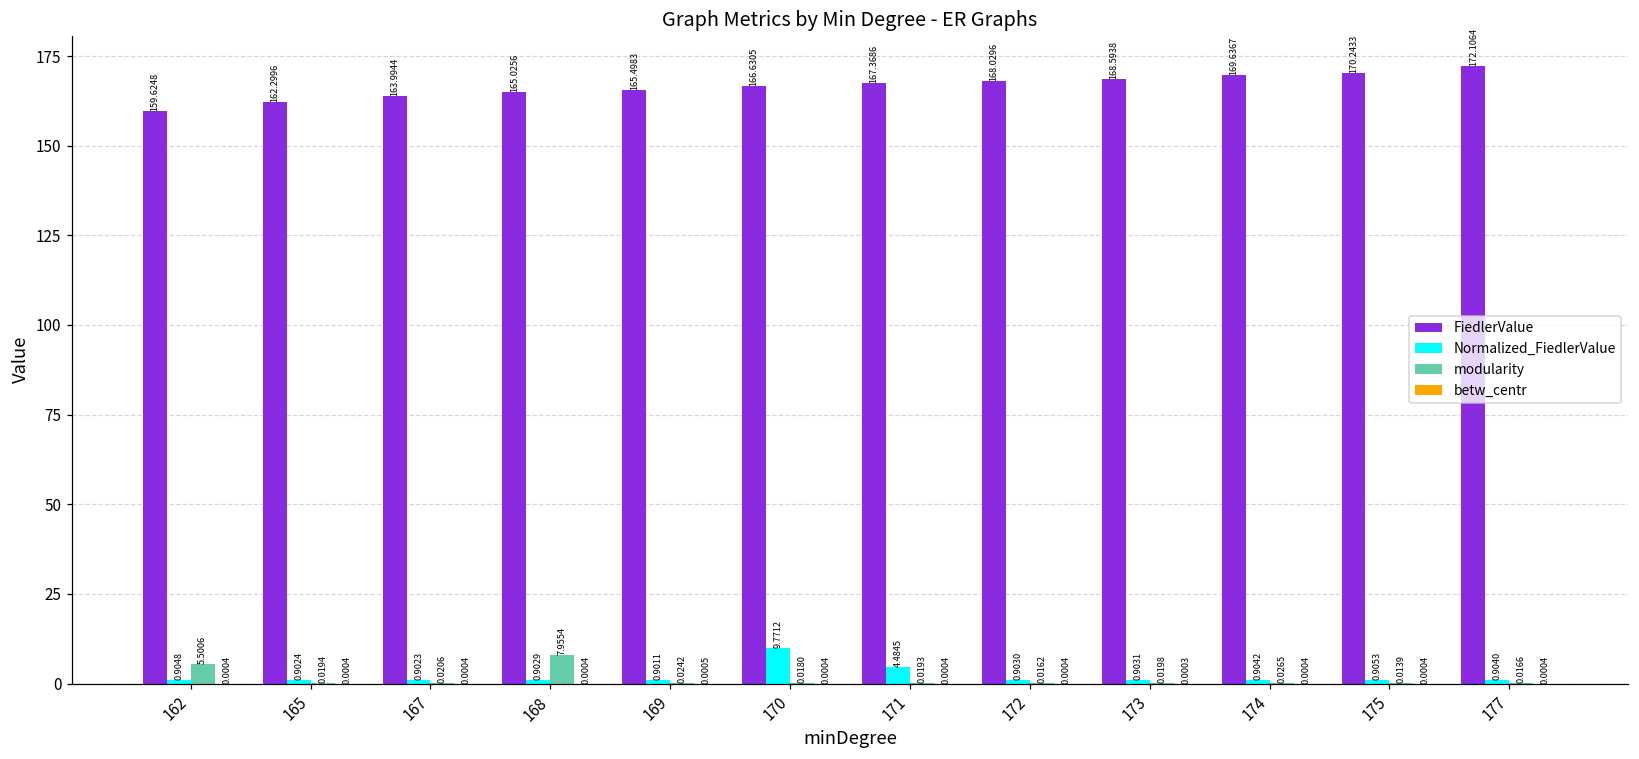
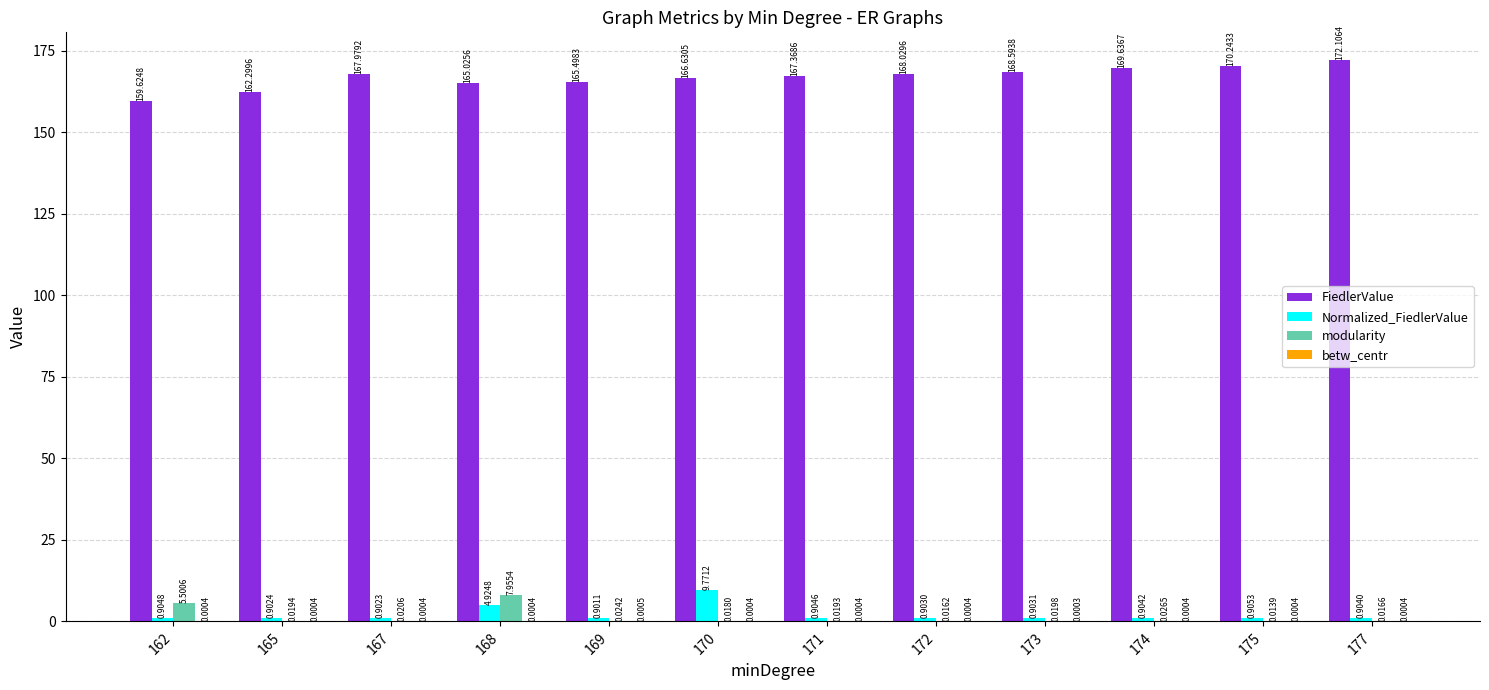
FiedlerValue, 167: 163.9944 -> 167.9792
Normalized_FiedlerValue, 168: 0.9029 -> 4.9248
Normalized_FiedlerValue, 171: 4.4845 -> 0.9046
